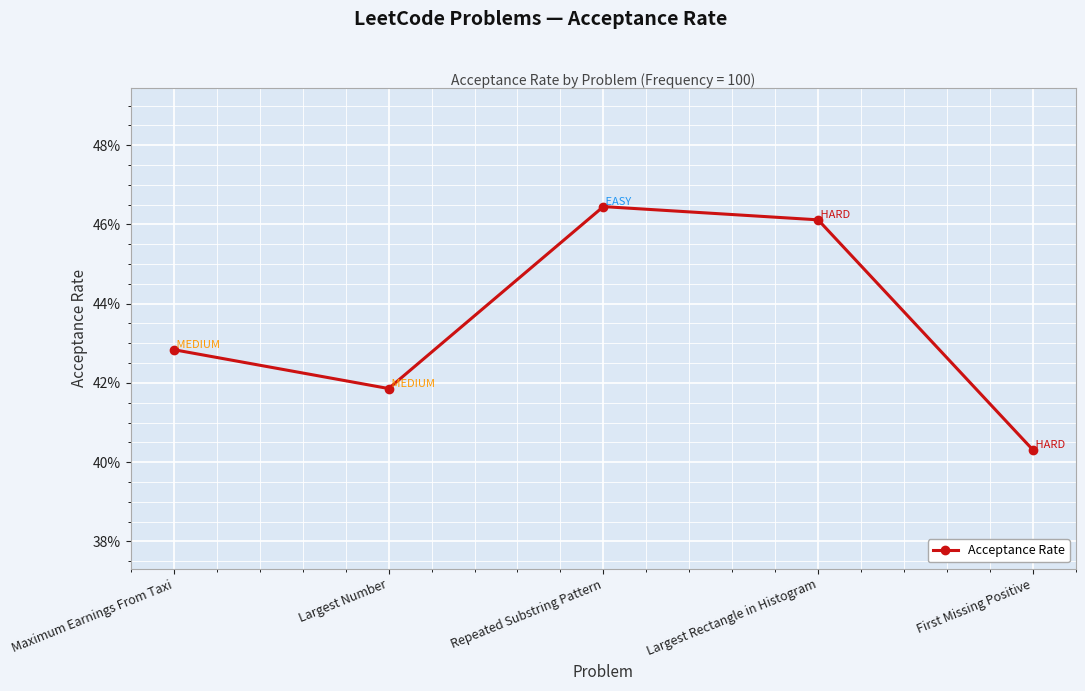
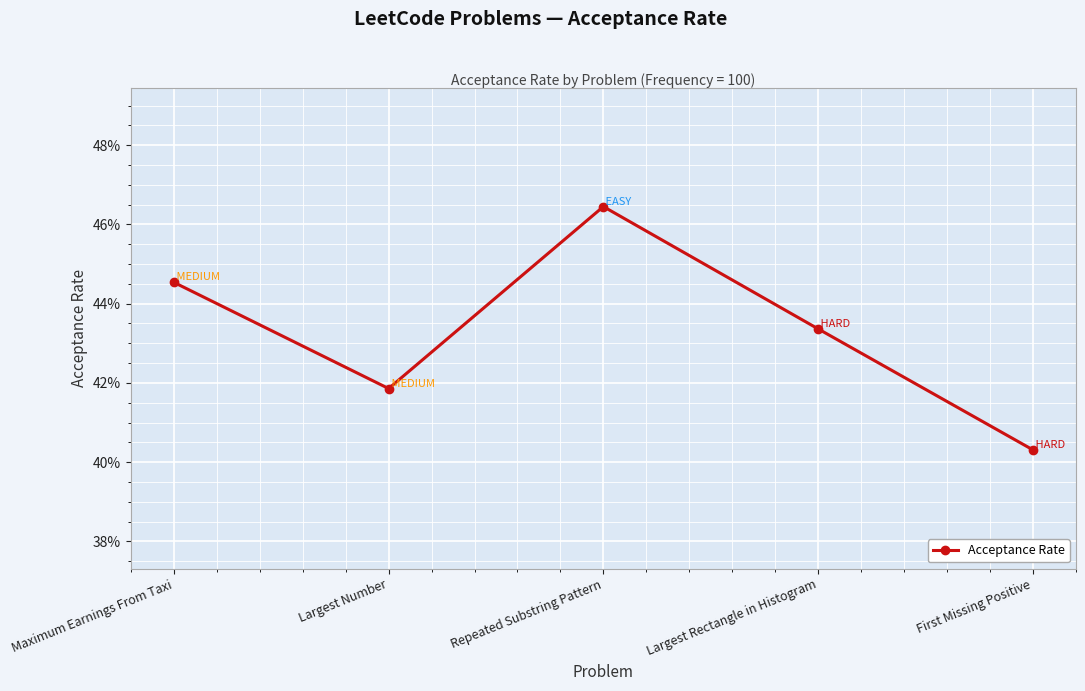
Maximum Earnings From Taxi: 42.8% -> 44.5%
Largest Rectangle in Histogram: 46.1% -> 43.4%
